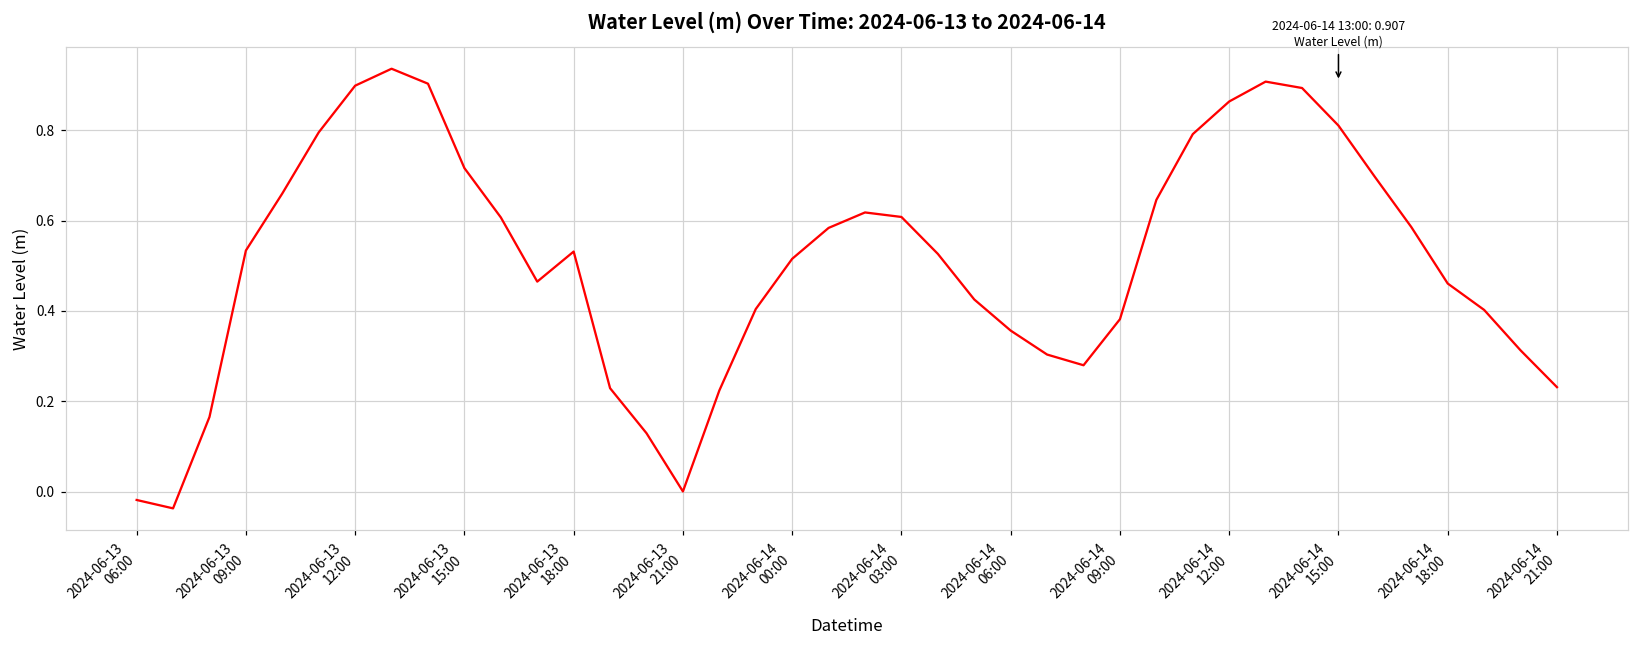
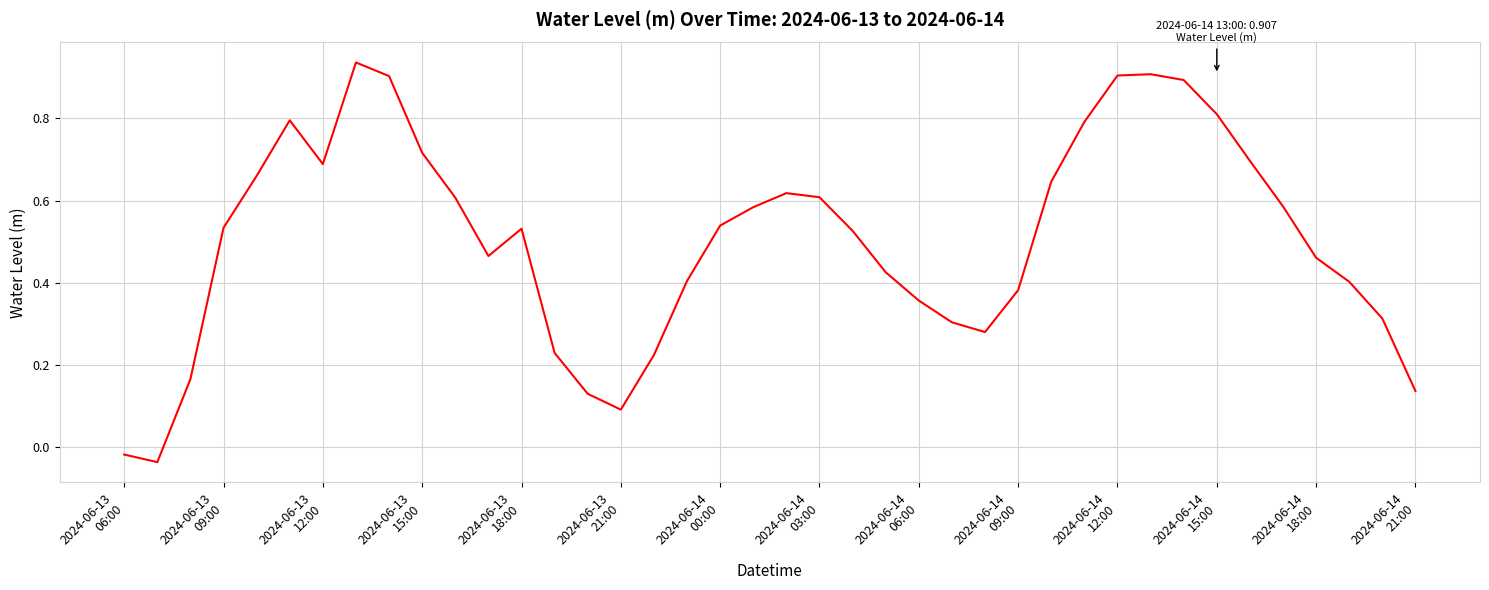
2024-06-13 12:00: 0.90 -> 0.69
2024-06-13 21:00: 0.00 -> 0.09
2024-06-14 00:00: 0.52 -> 0.54
2024-06-14 12:00: 0.86 -> 0.90
2024-06-14 21:00: 0.23 -> 0.14
